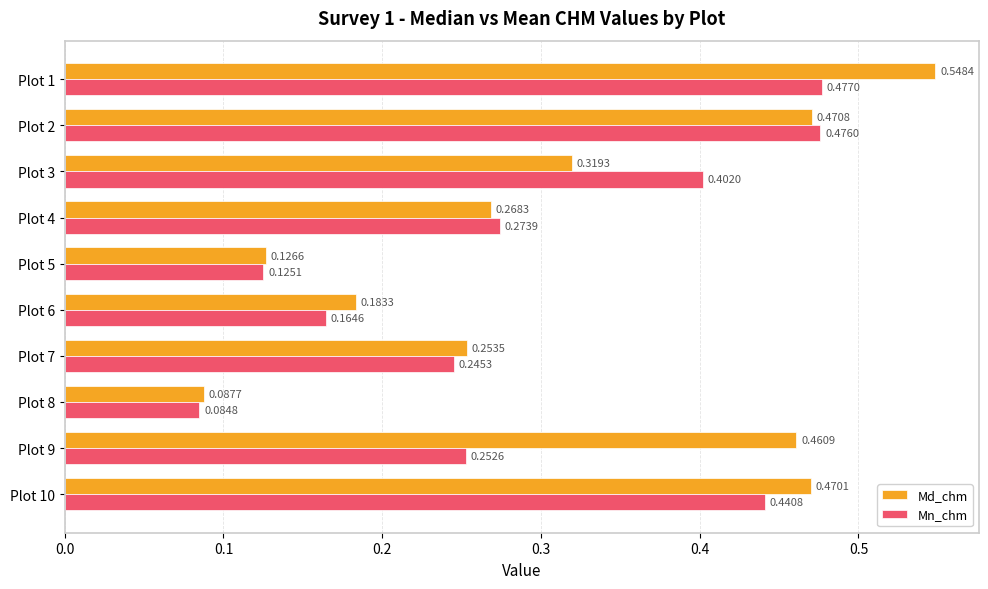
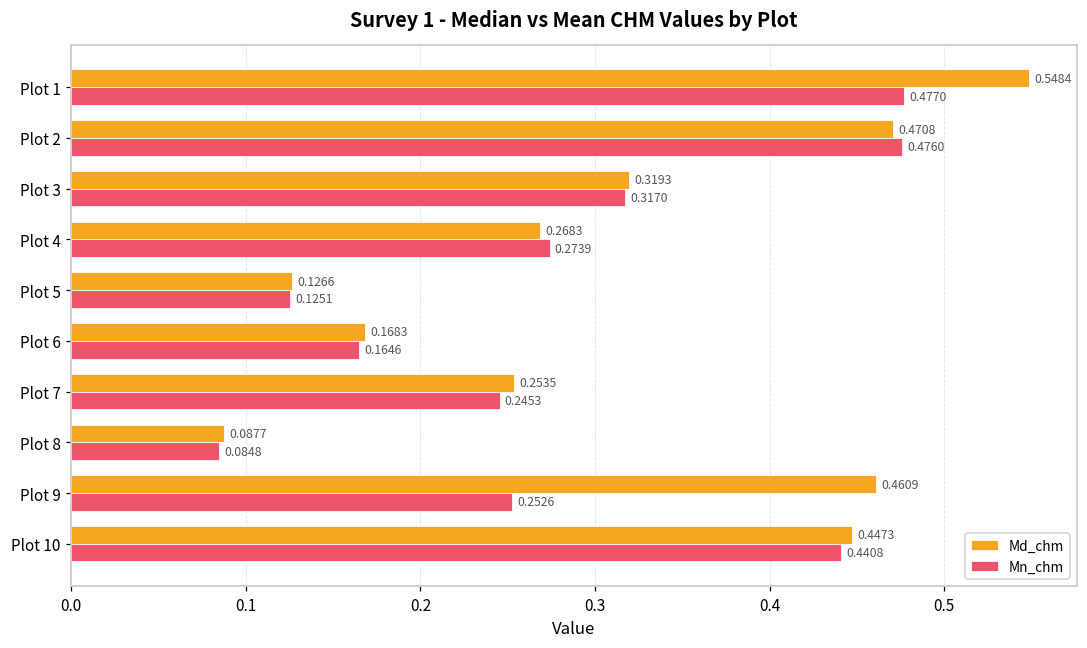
Mn_chm, Plot 3: 0.4020 -> 0.3170
Md_chm, Plot 6: 0.1833 -> 0.1683
Md_chm, Plot 10: 0.4701 -> 0.4473
